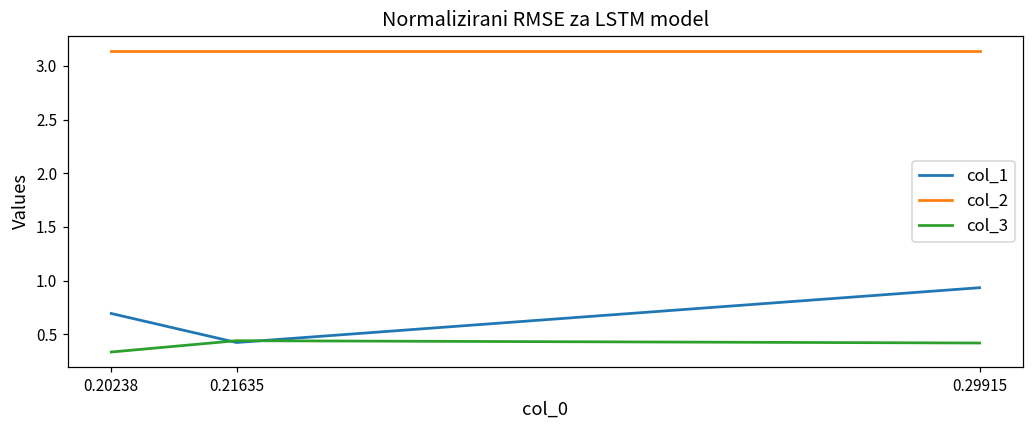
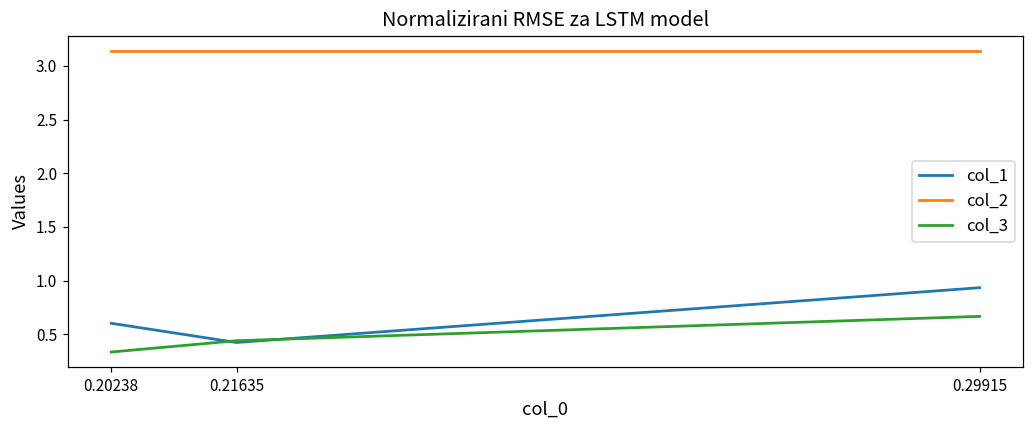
col_1, 0.20238: 0.7 -> 0.6
col_3, 0.29915: 0.4 -> 0.7
